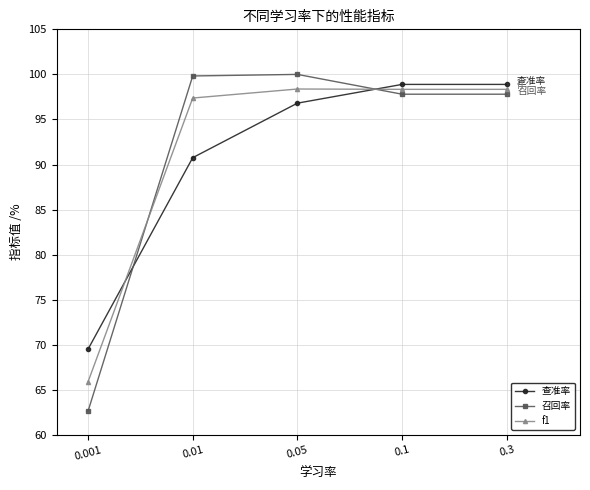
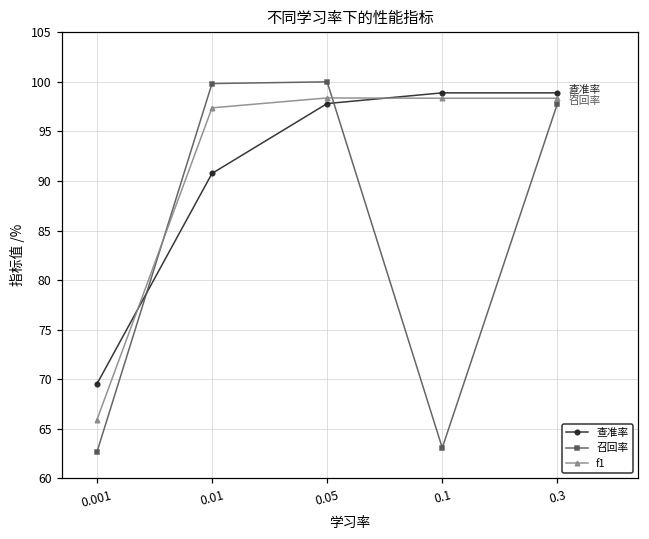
查准率, 0.05: 97 -> 98
召回率, 0.1: 98 -> 63
